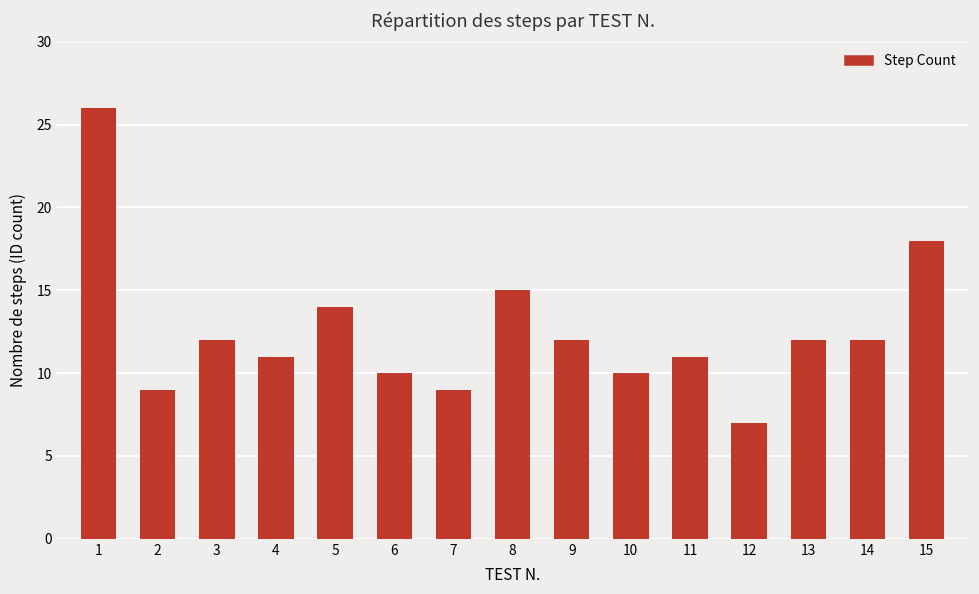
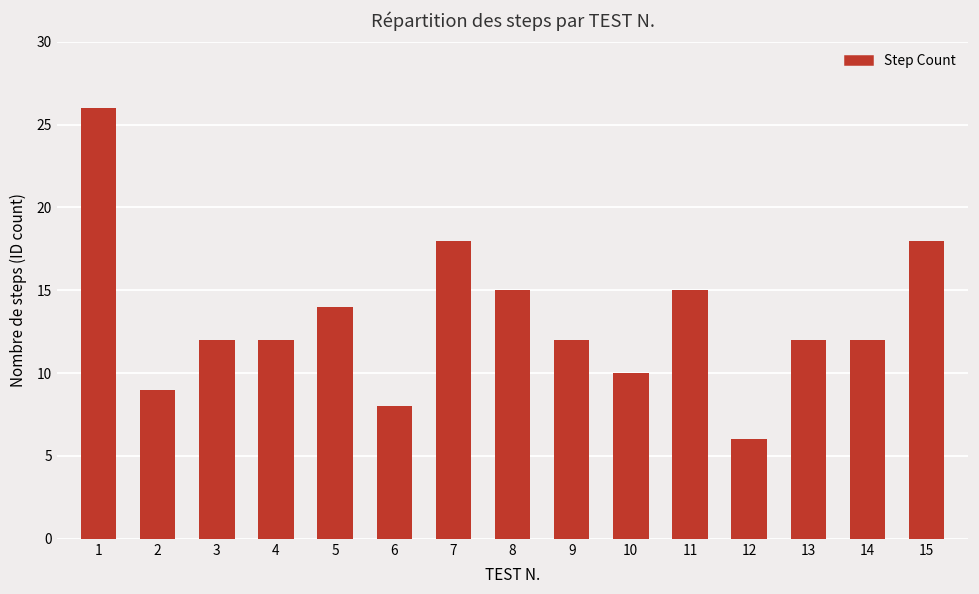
4: 11 -> 12
6: 10 -> 8
7: 9 -> 18
11: 11 -> 15
12: 7 -> 6
